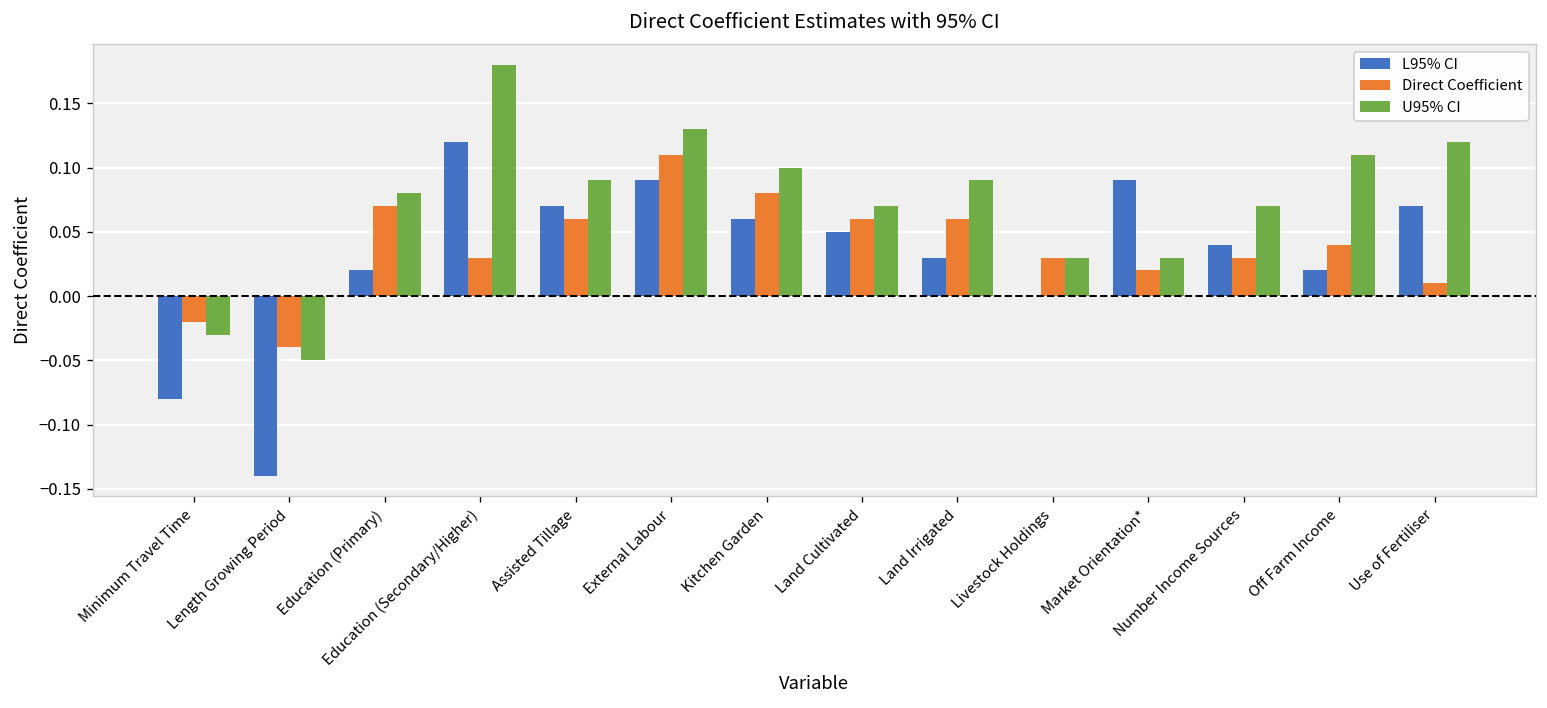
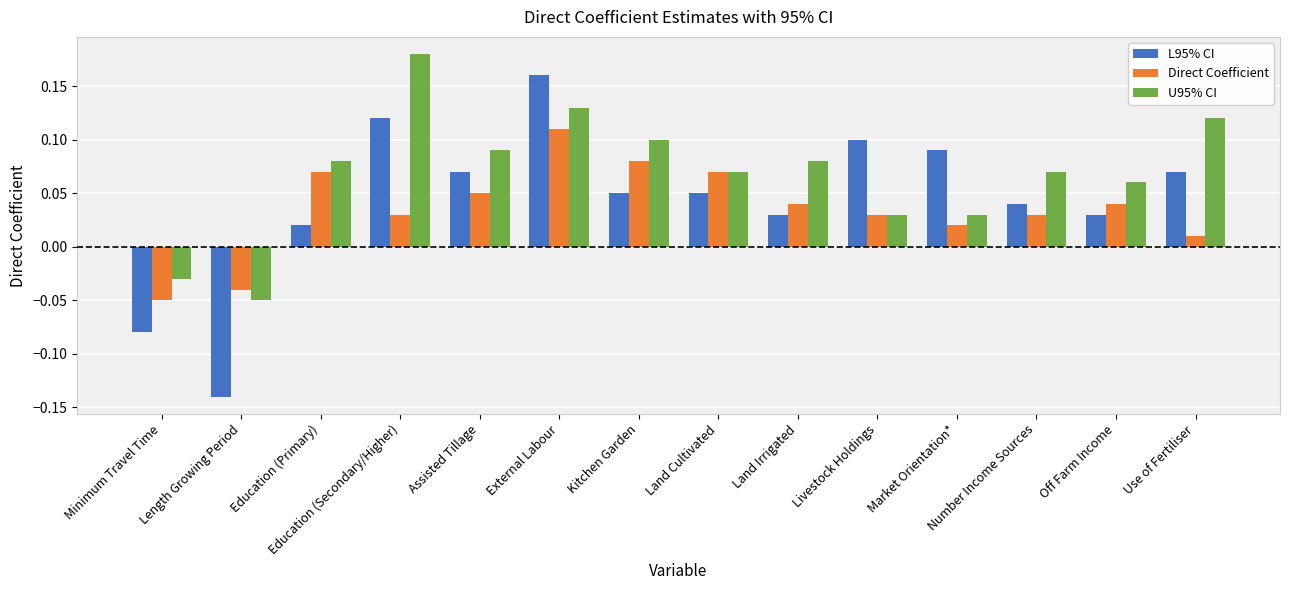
Direct Coefficient, Minimum Travel Time: -0.02 -> -0.05
Direct Coefficient, Assisted Tillage: 0.06 -> 0.05
L95% CI, External Labour: 0.09 -> 0.16
L95% CI, Kitchen Garden: 0.06 -> 0.05
Direct Coefficient, Land Cultivated: 0.06 -> 0.07
Direct Coefficient, Land Irrigated: 0.06 -> 0.04
U95% CI, Land Irrigated: 0.09 -> 0.08
L95% CI, Livestock Holdings: 0.0 -> 0.1
L95% CI, Off Farm Income: 0.02 -> 0.03
U95% CI, Off Farm Income: 0.11 -> 0.06
